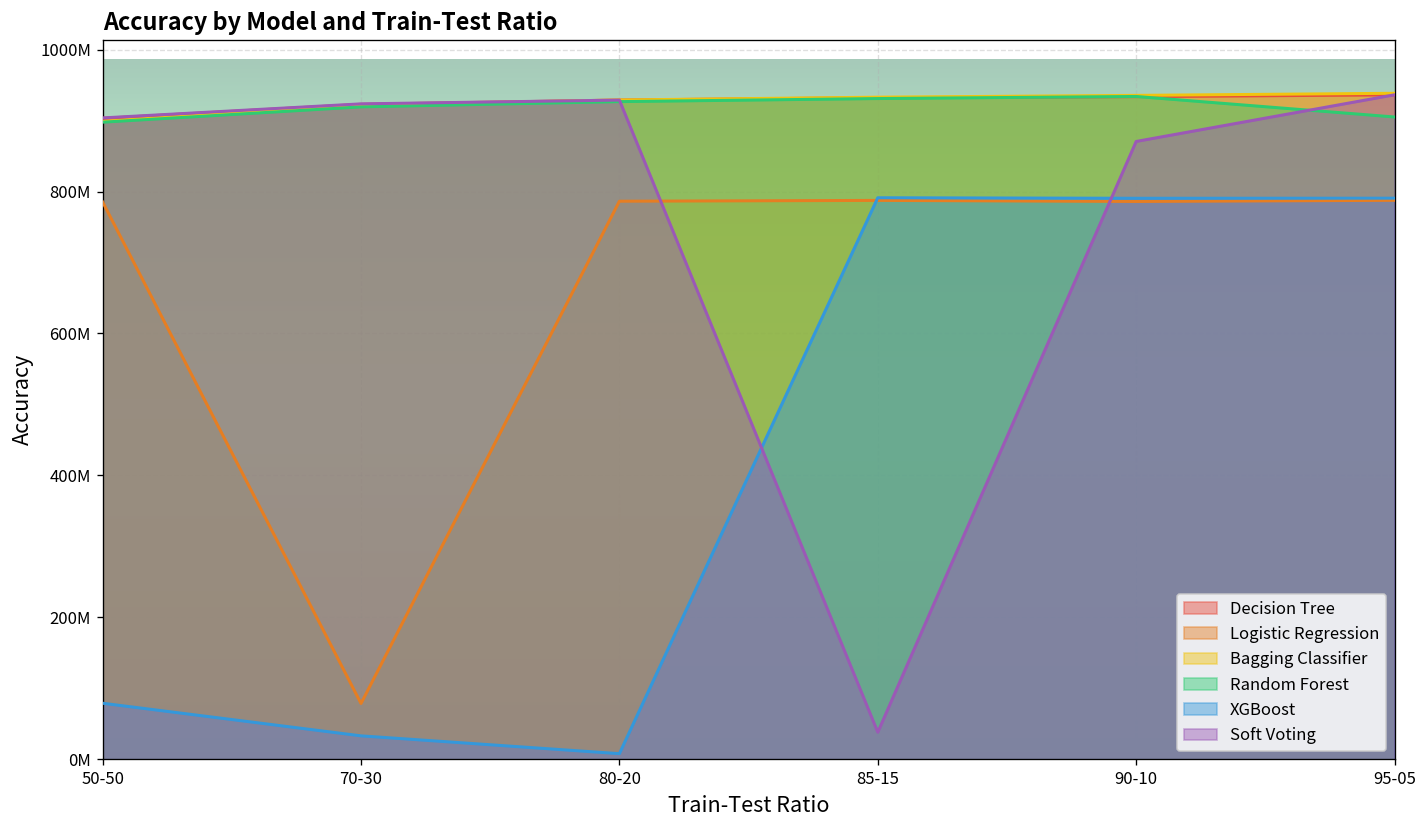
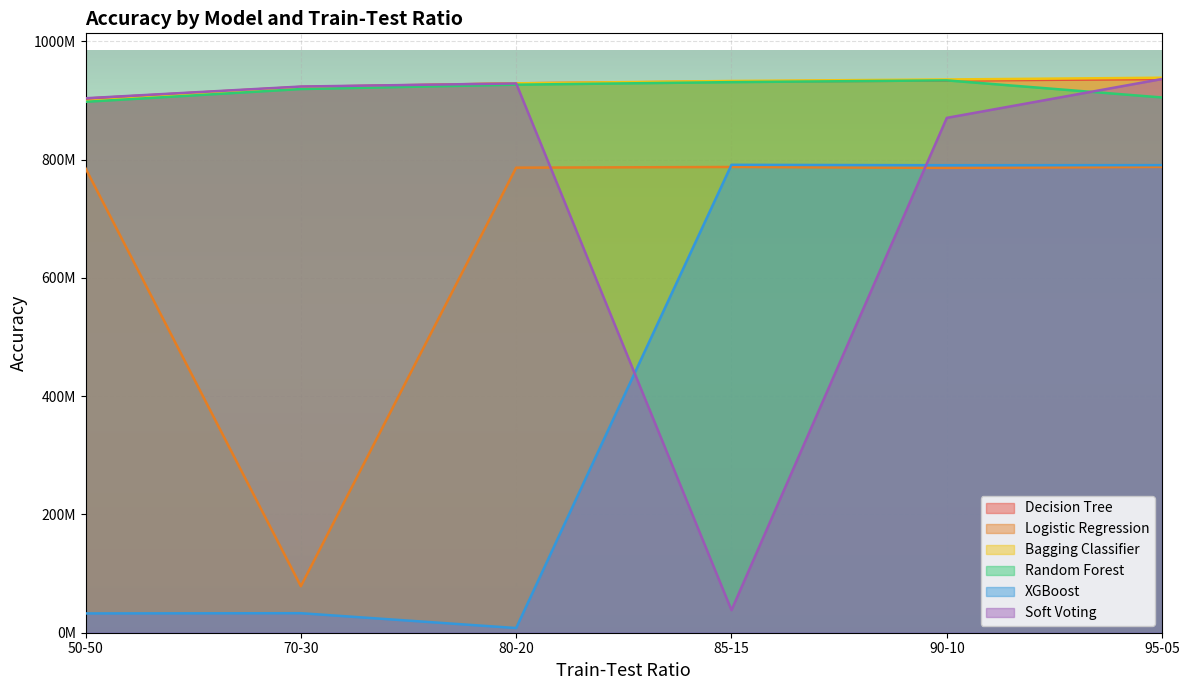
XGBoost, 50-50: 80000000 -> 30000000
